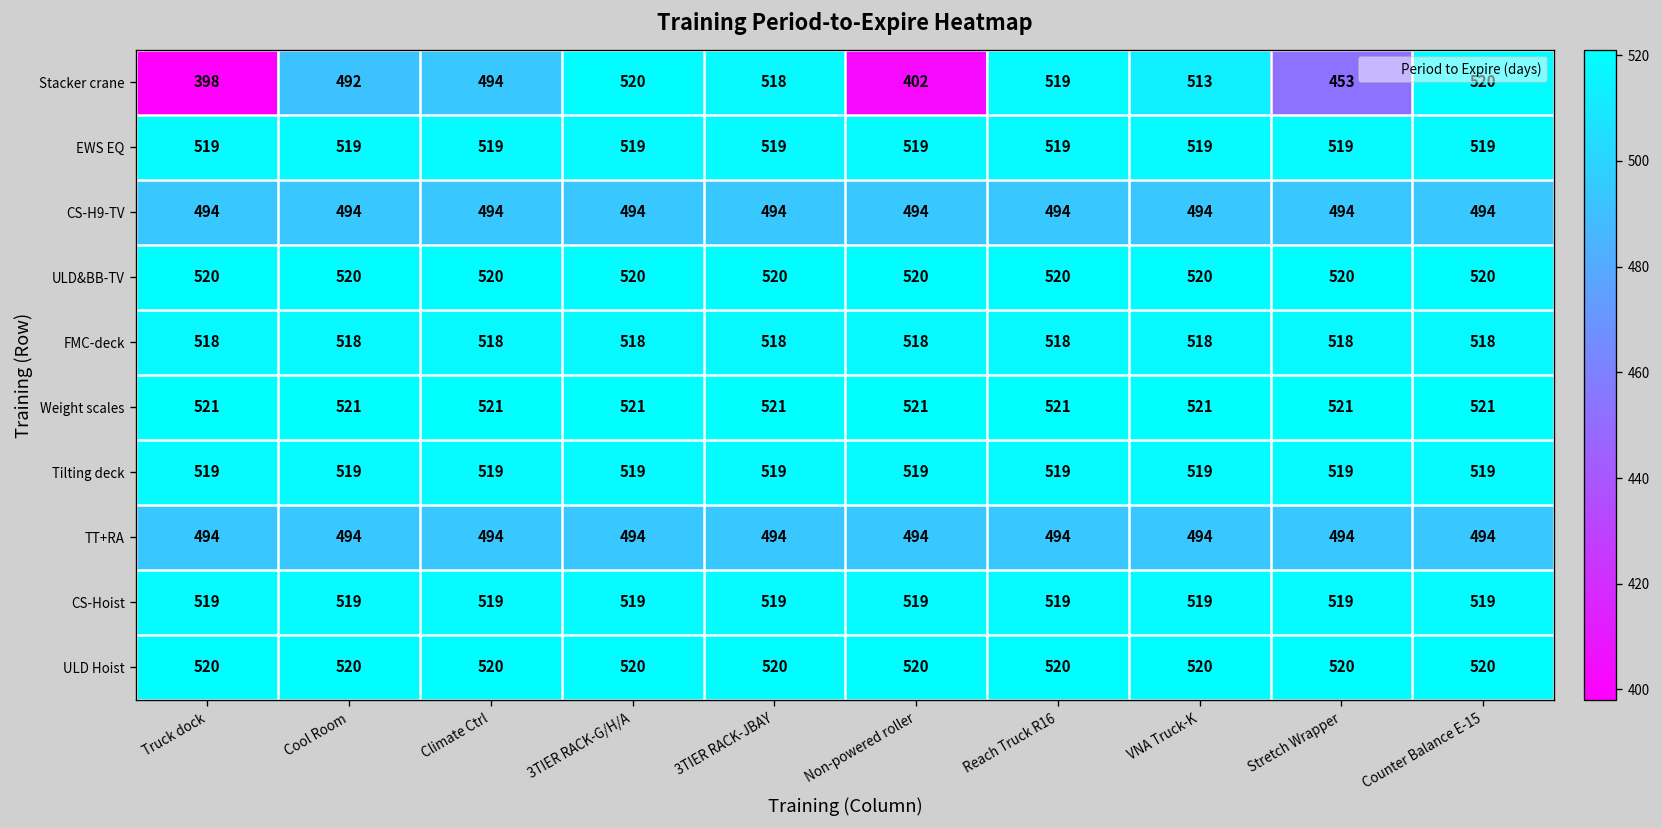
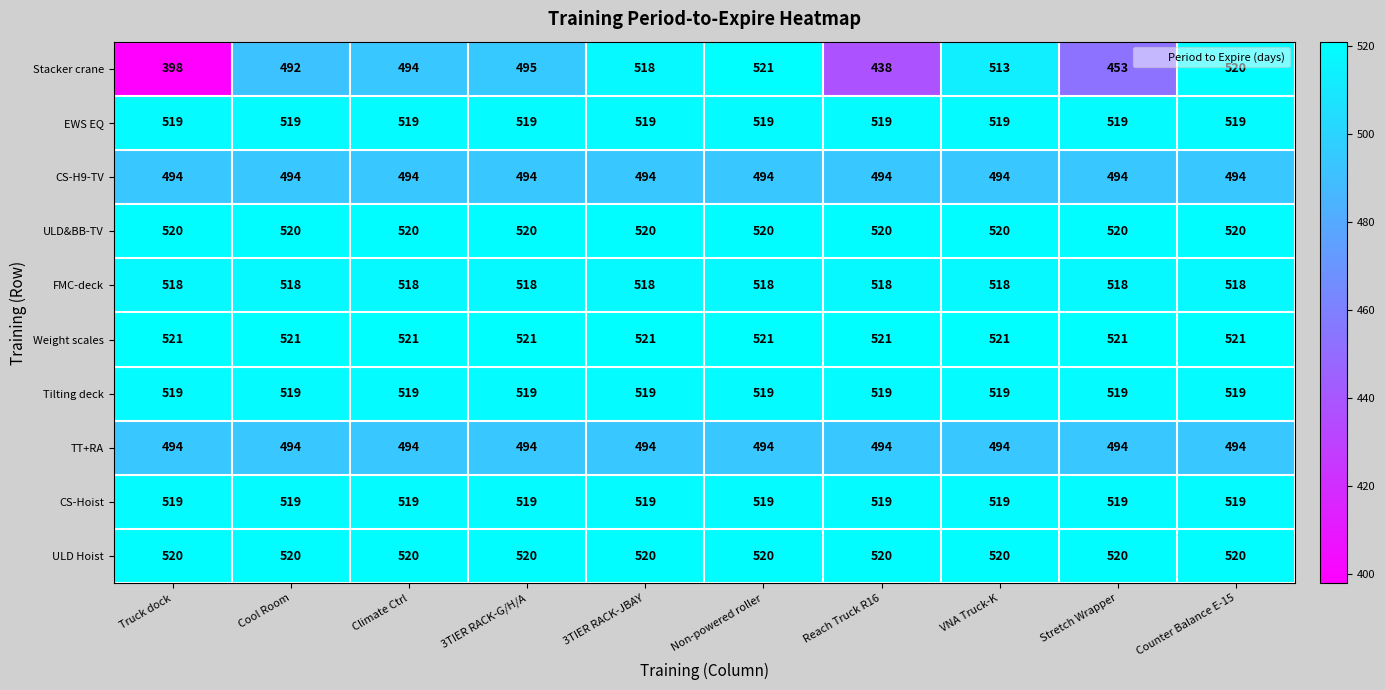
Stacker crane, 3TIER RACK-G/H/A: 520 -> 495
Stacker crane, Non-powered roller: 402 -> 521
Stacker crane, Reach Truck R16: 519 -> 438
